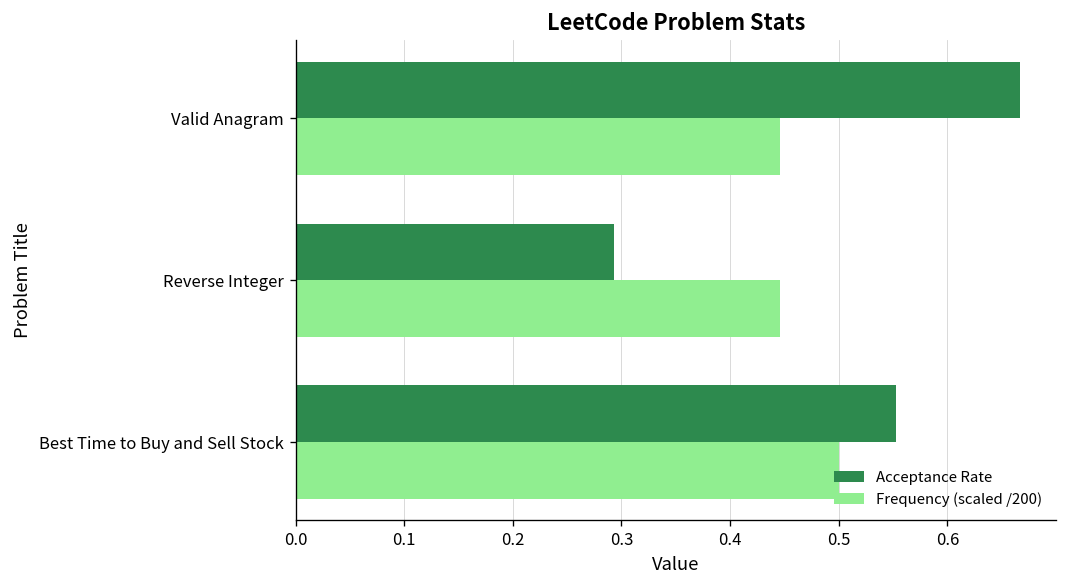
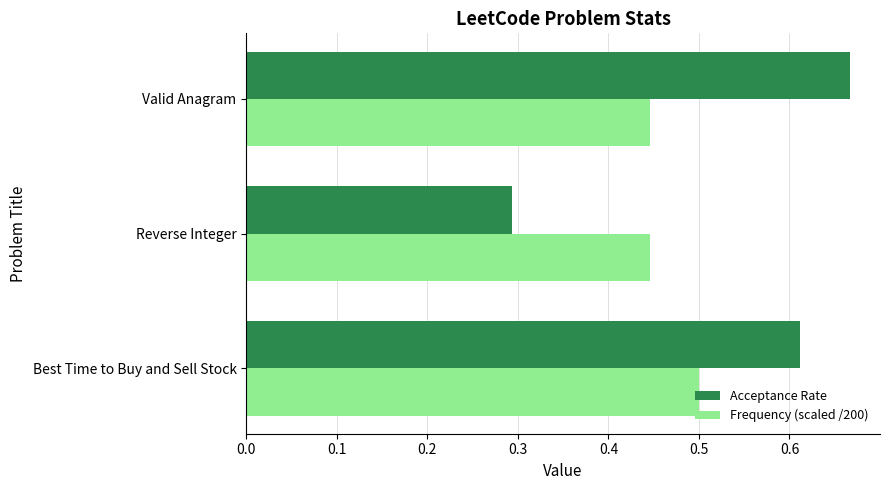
Acceptance Rate, Best Time to Buy and Sell Stock: 0.55 -> 0.61
